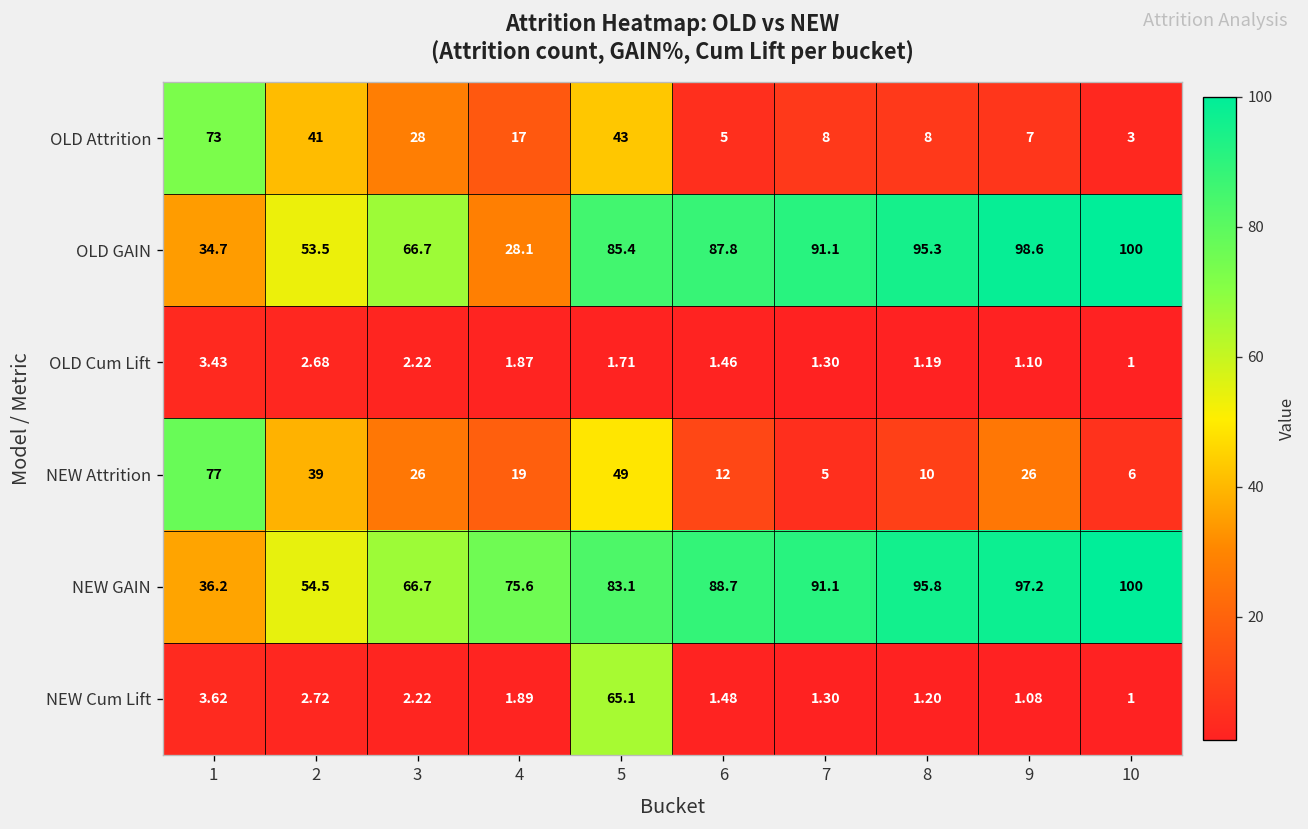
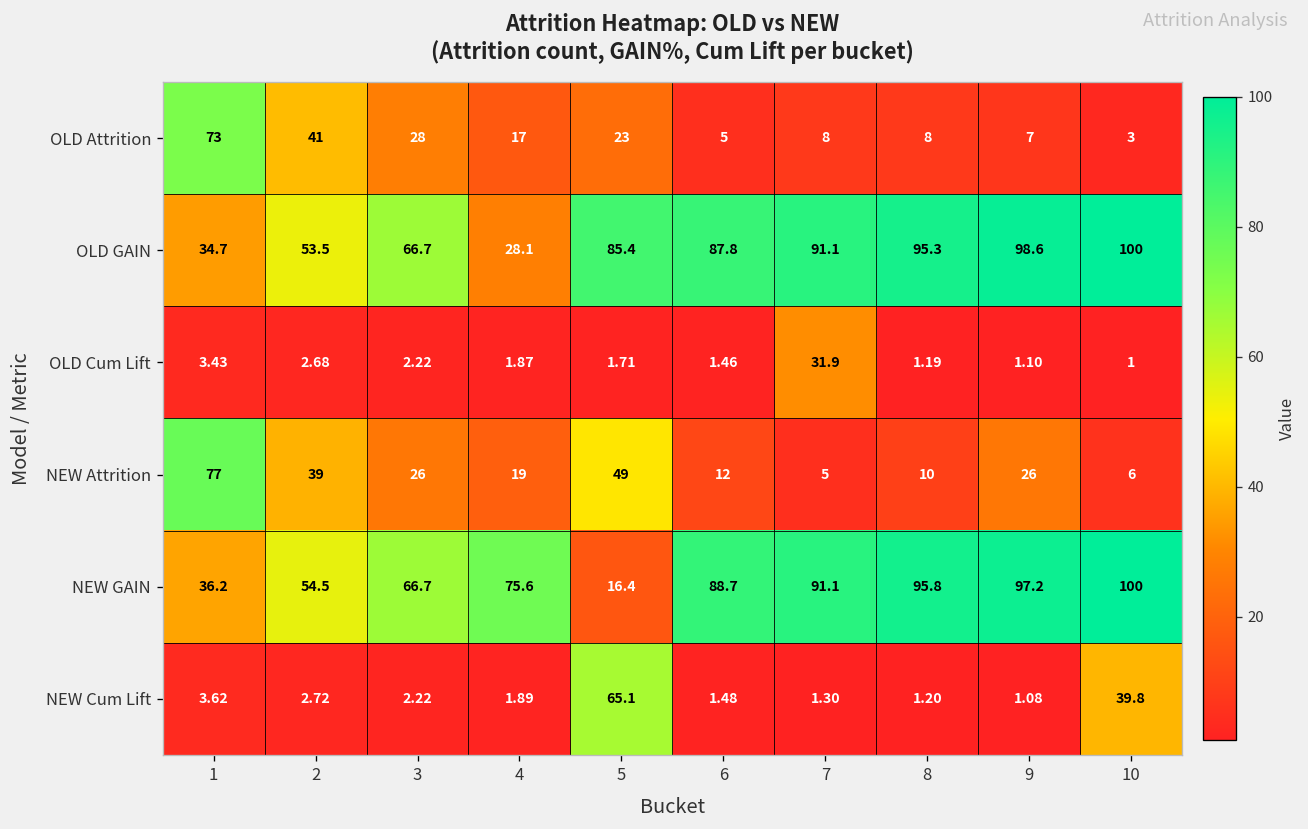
OLD Attrition, 5: 43 -> 23
OLD Cum Lift, 7: 1.30 -> 31.9
NEW GAIN, 5: 83.1 -> 16.4
NEW Cum Lift, 10: 1 -> 39.8
